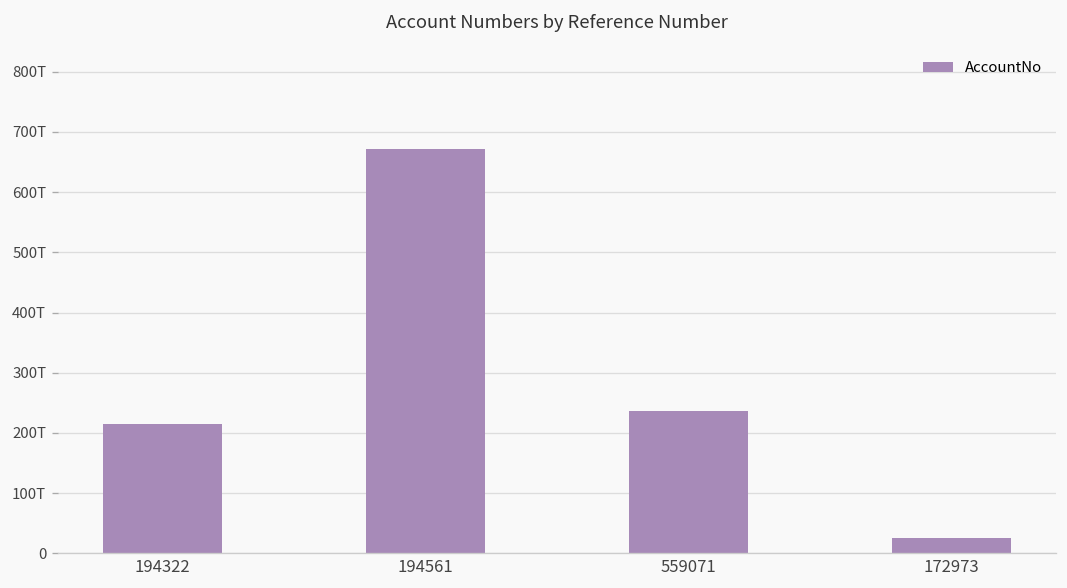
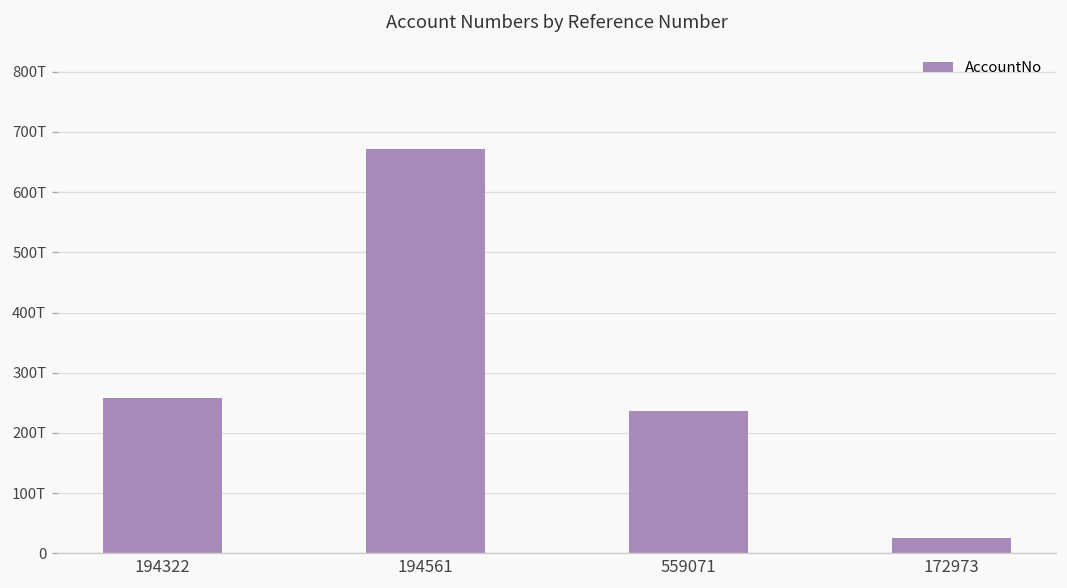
194322: 220T -> 260T
